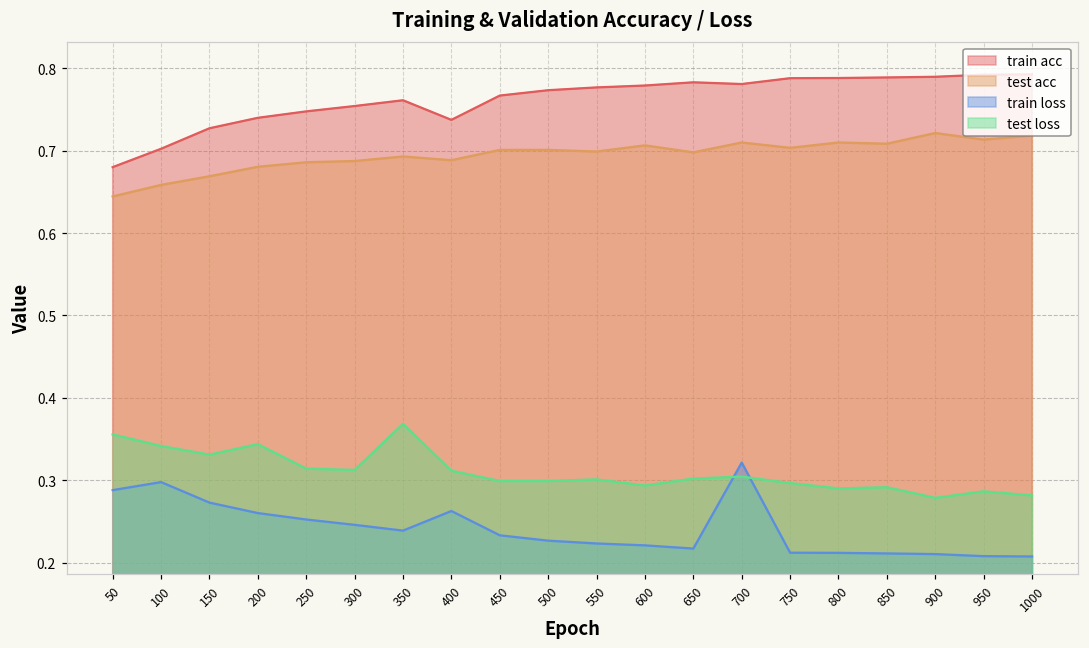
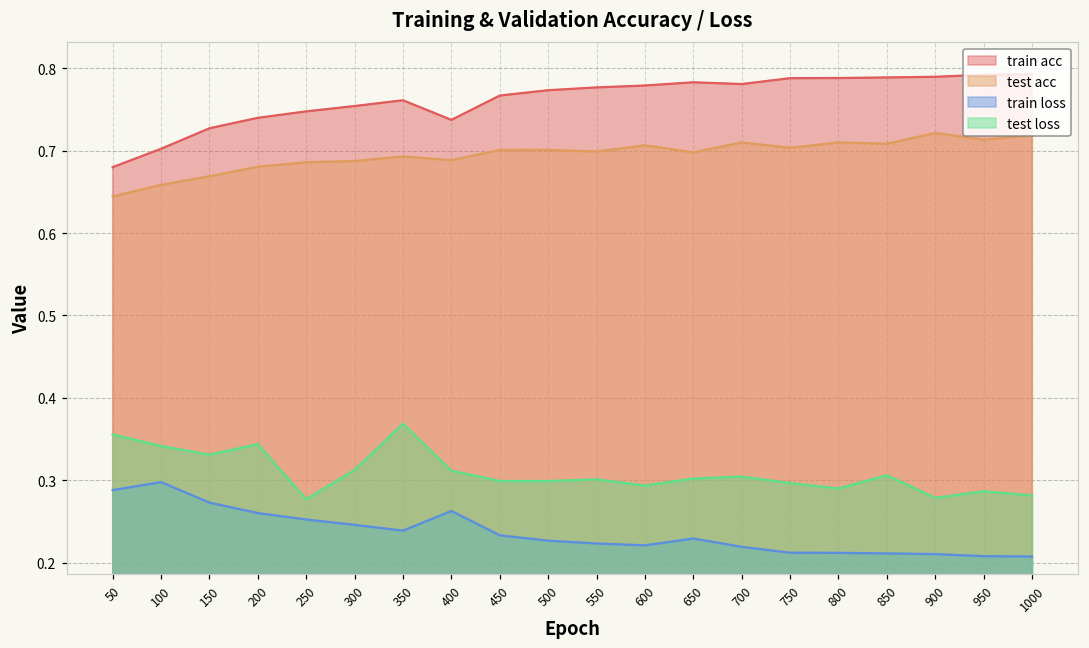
test loss, 250: 0.31 -> 0.28
train loss, 650: 0.22 -> 0.23
train loss, 700: 0.32 -> 0.22
test loss, 850: 0.29 -> 0.31
